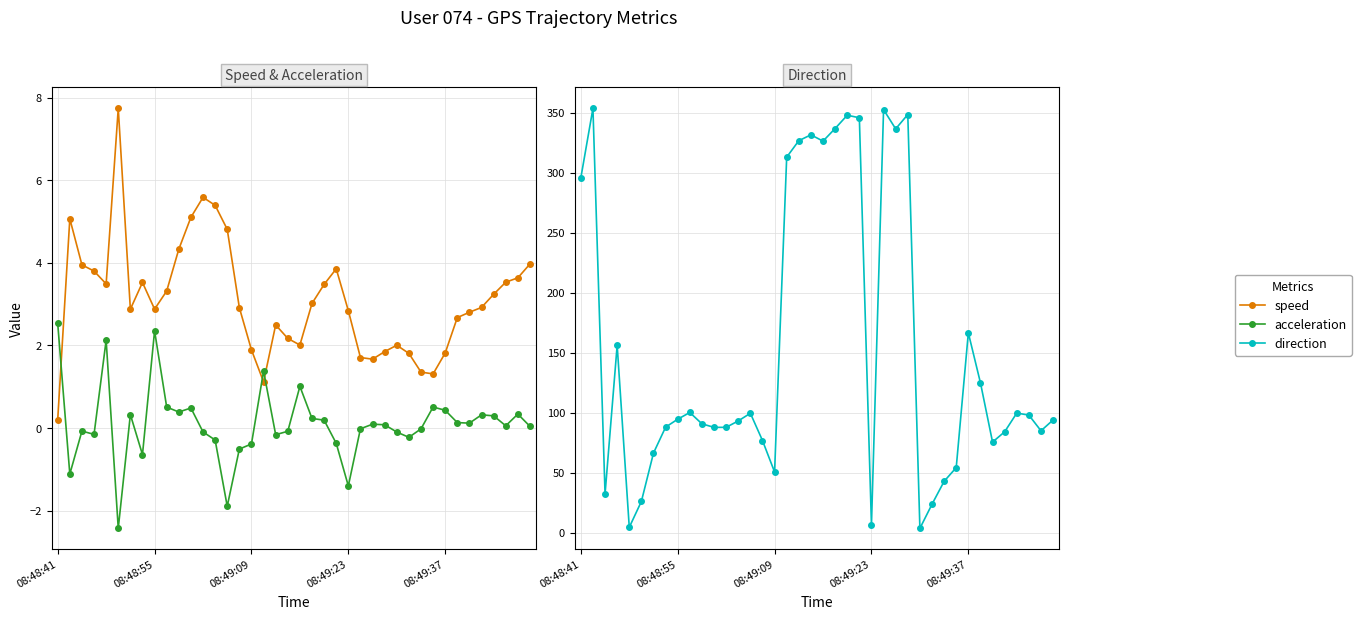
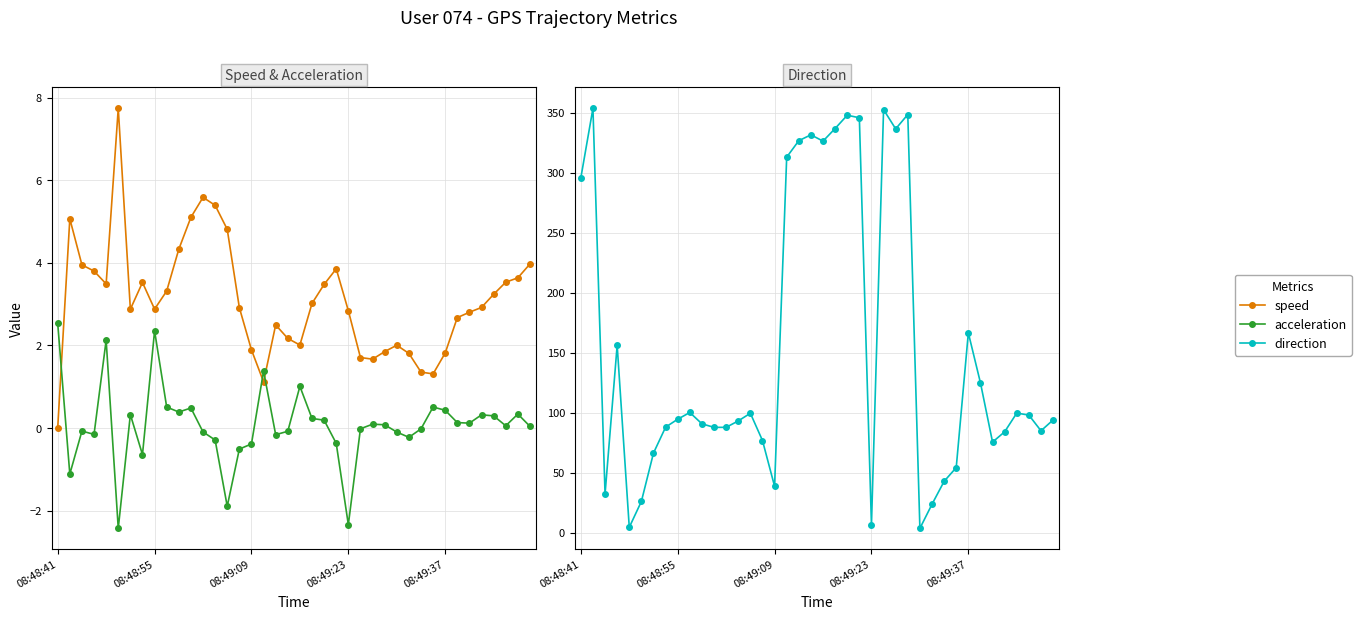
Speed & Acceleration, speed, 08:48:41: 0.2 -> 0.0
Speed & Acceleration, acceleration, 08:49:23: -1.4 -> -2.3
Direction, 08:49:09: 50 -> 39
